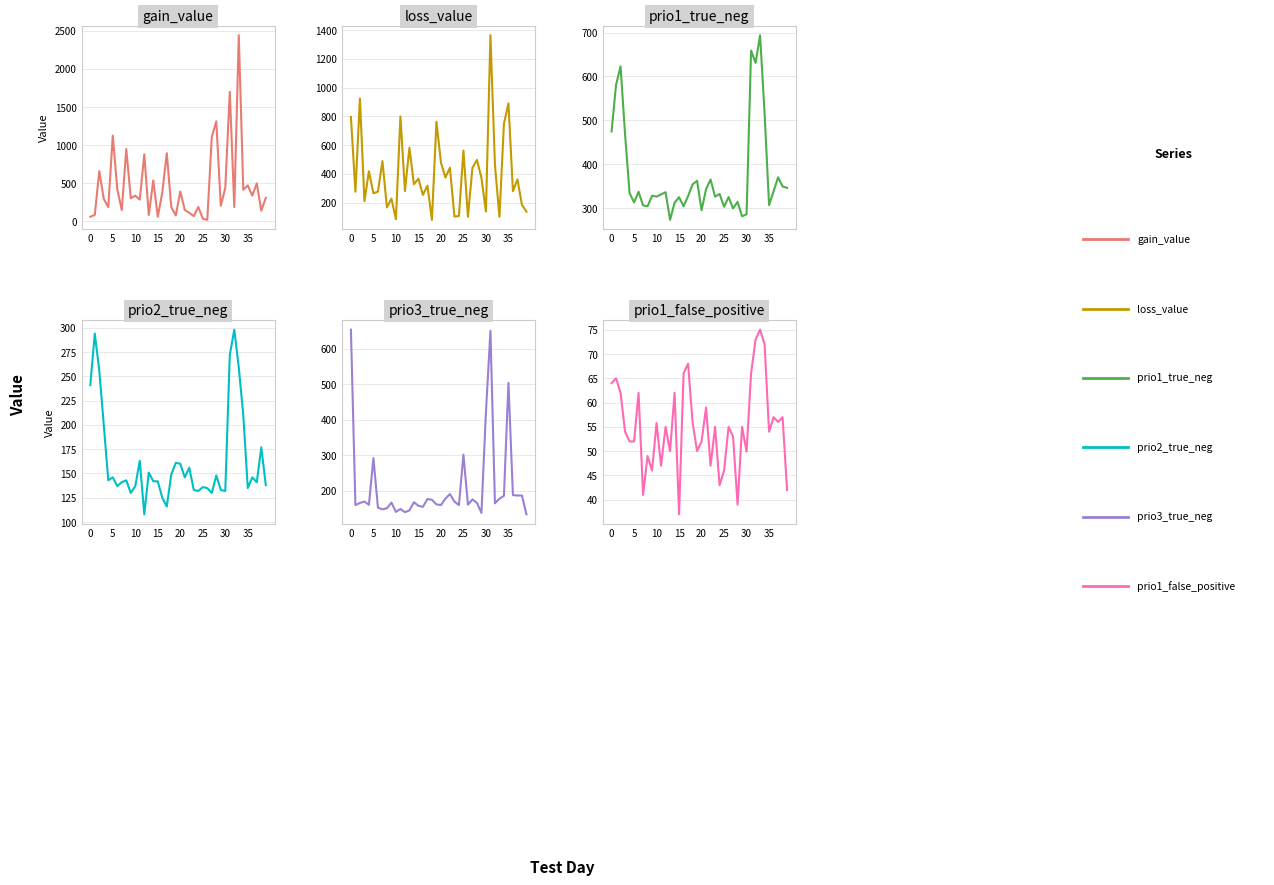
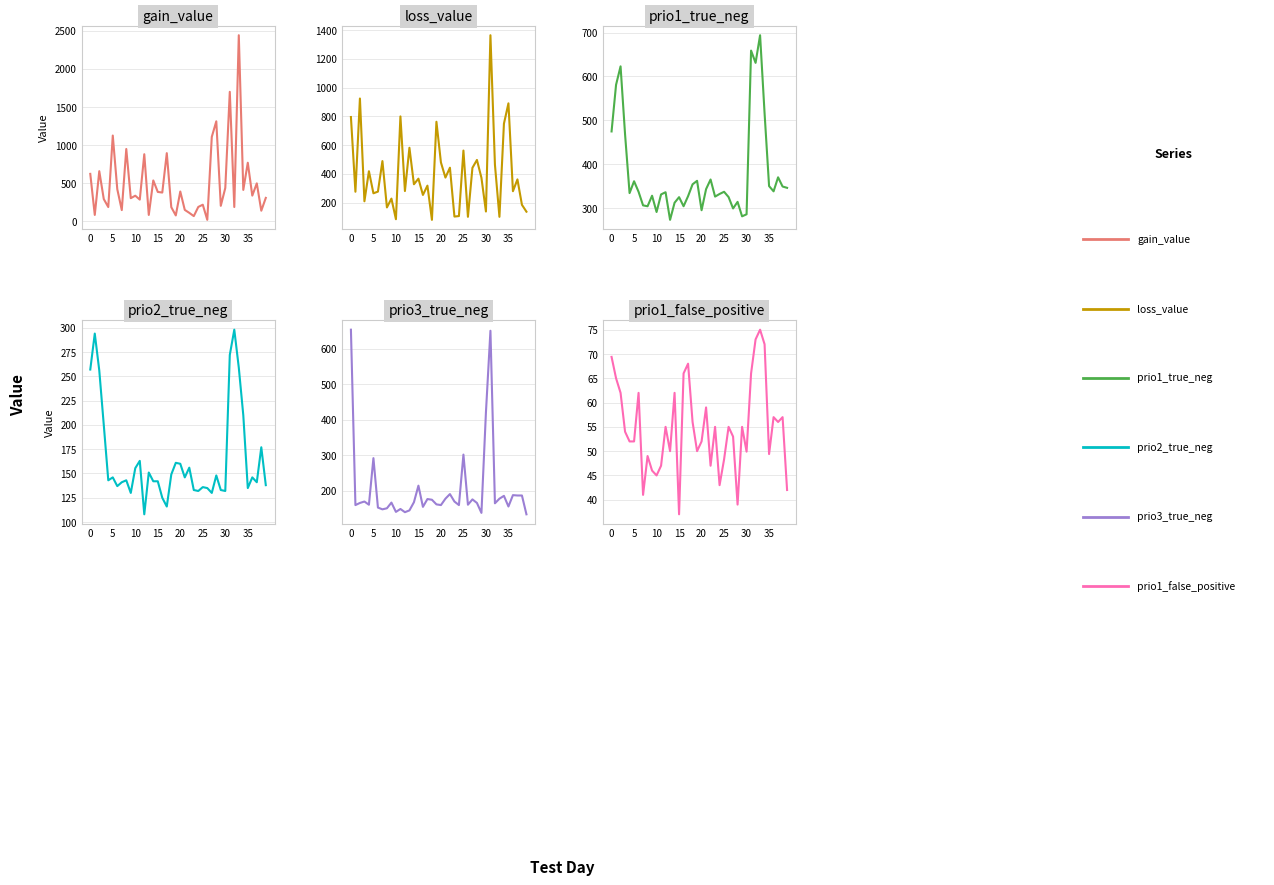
gain_value, 0: 100 -> 600
gain_value, 15: 100 -> 400
gain_value, 25: 0 -> 200
gain_value, 35: 500 -> 800
prio1_true_neg, 5: 310 -> 360
prio1_true_neg, 10: 330 -> 290
prio1_true_neg, 25: 300 -> 340
prio1_true_neg, 35: 310 -> 350
prio2_true_neg, 0: 240 -> 260
prio2_true_neg, 10: 140 -> 160
prio3_true_neg, 15: 160 -> 210
prio3_true_neg, 35: 500 -> 160
prio1_false_positive, 0: 64 -> 69
prio1_false_positive, 10: 56 -> 45
prio1_false_positive, 25: 46 -> 48
prio1_false_positive, 35: 54 -> 49
